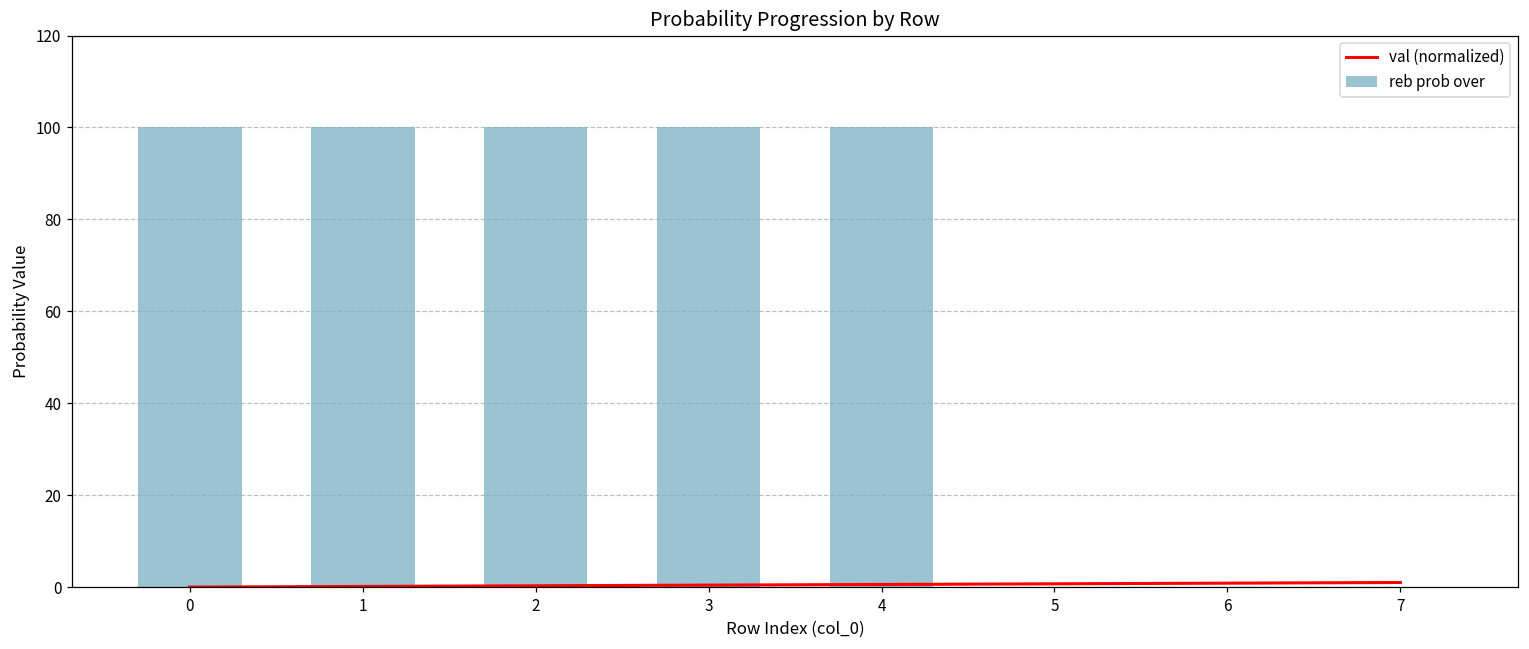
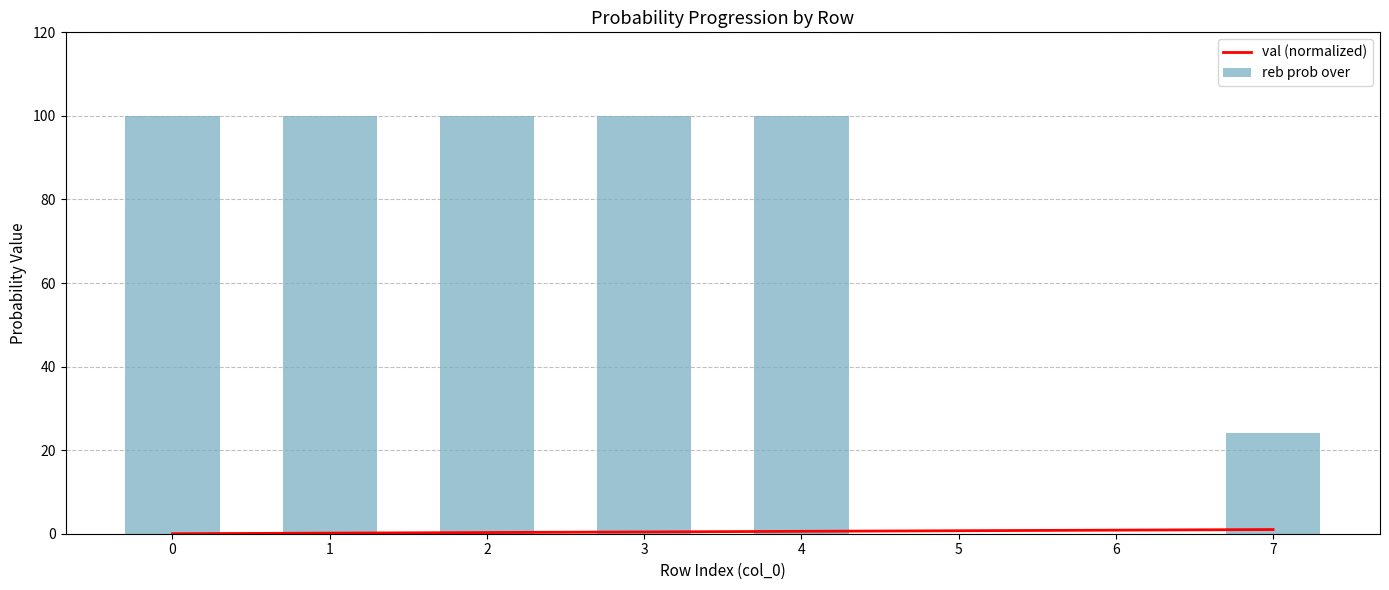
reb prob over, 7: 0 -> 24
